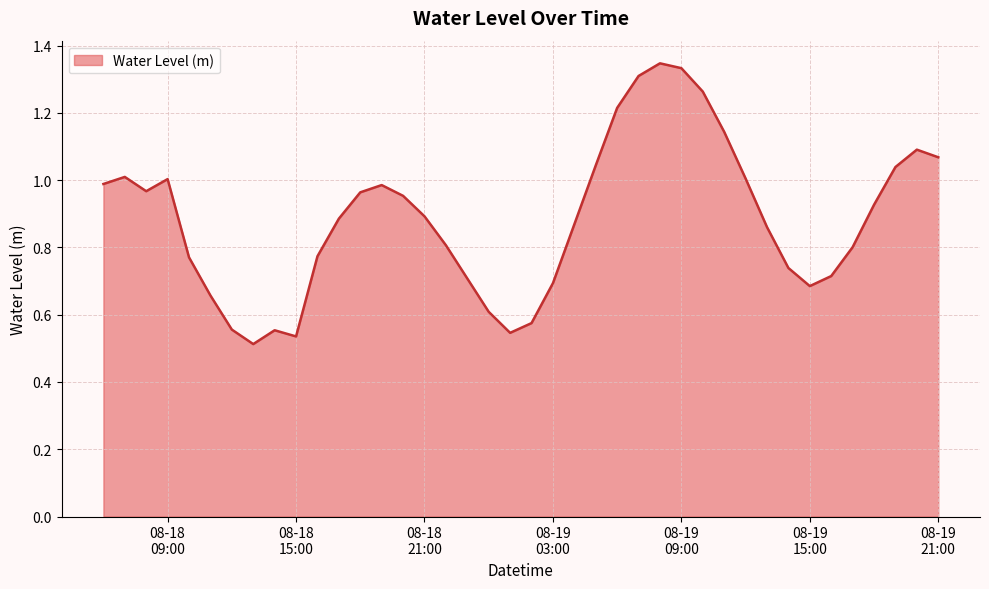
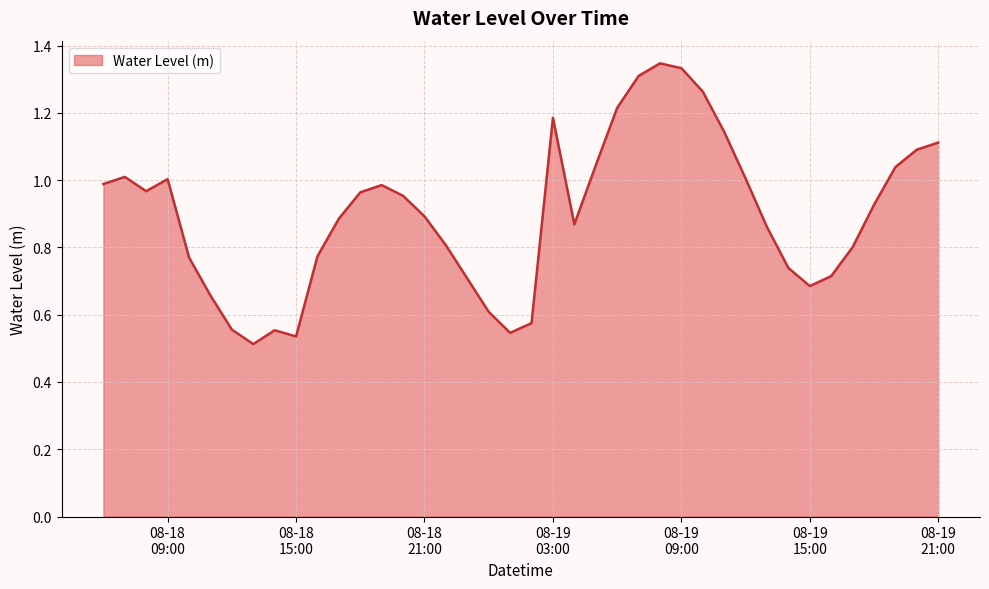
08-19 03:00: 0.69 -> 1.19
08-19 21:00: 1.07 -> 1.11
